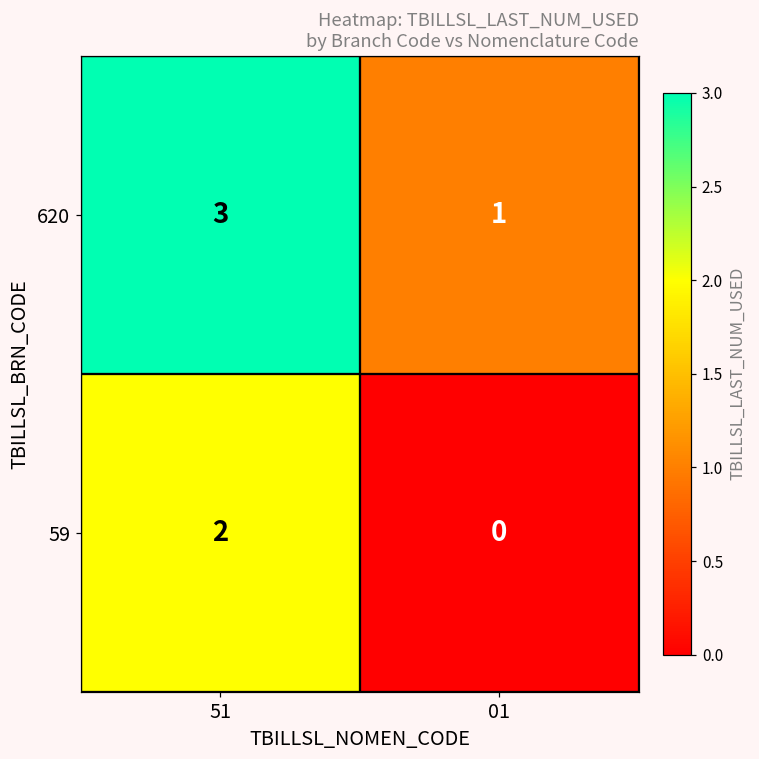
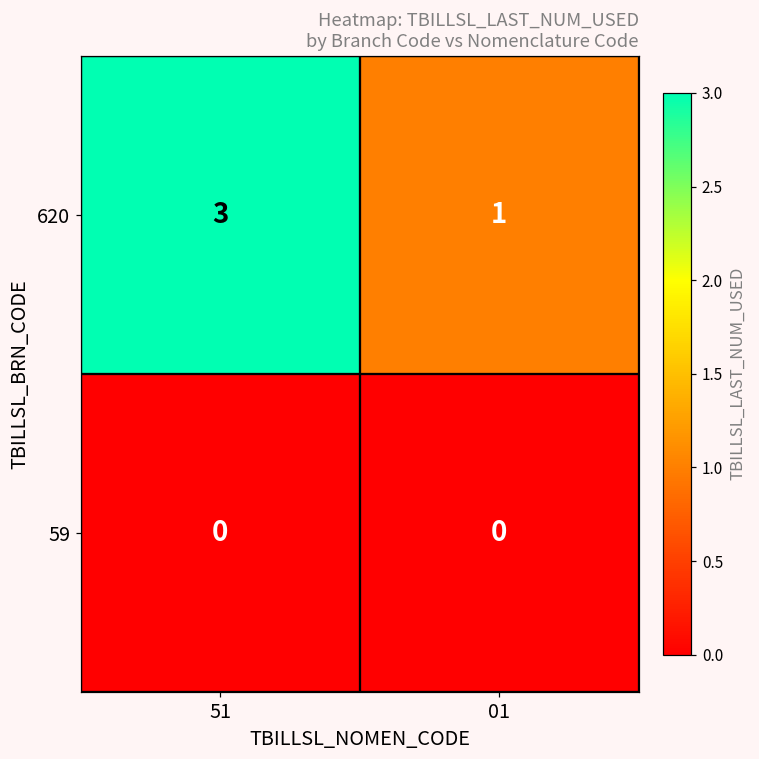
59, 51: 2 -> 0
